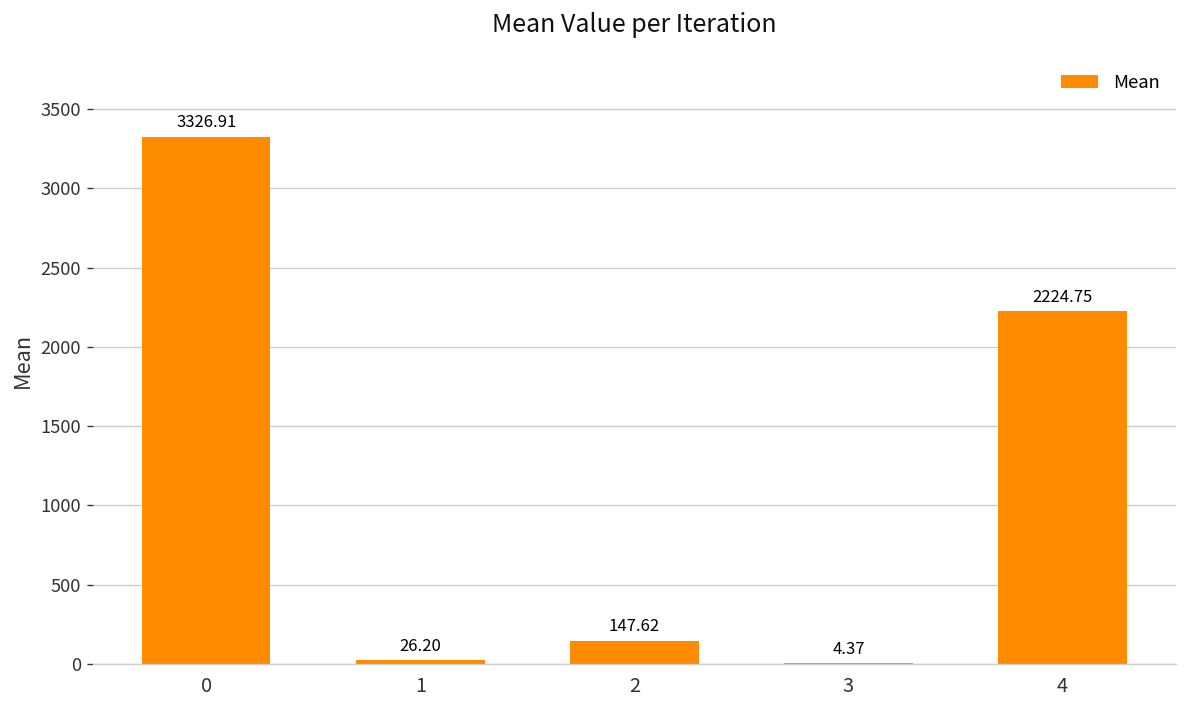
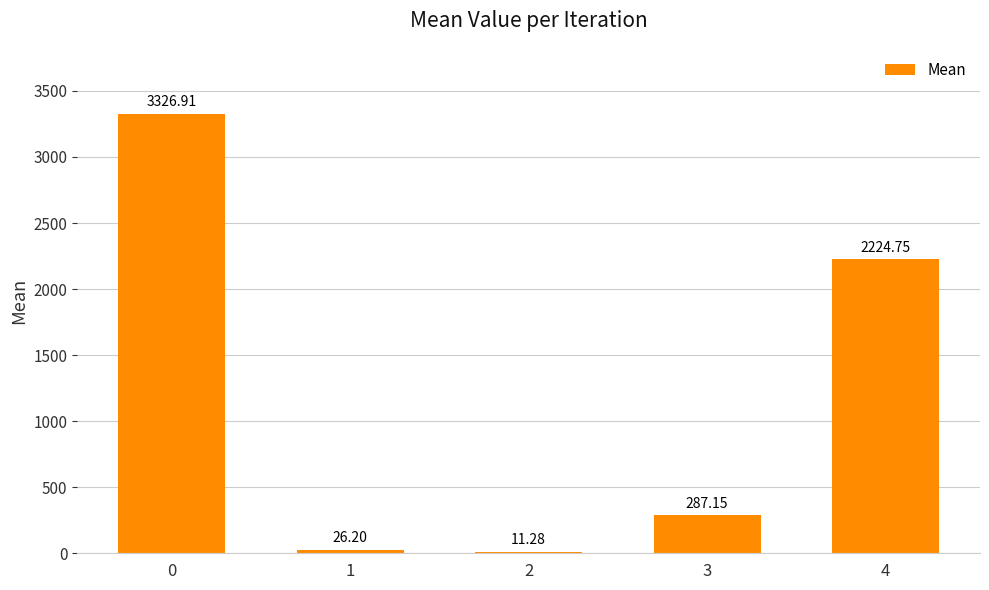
2: 147.62 -> 11.28
3: 4.37 -> 287.15
